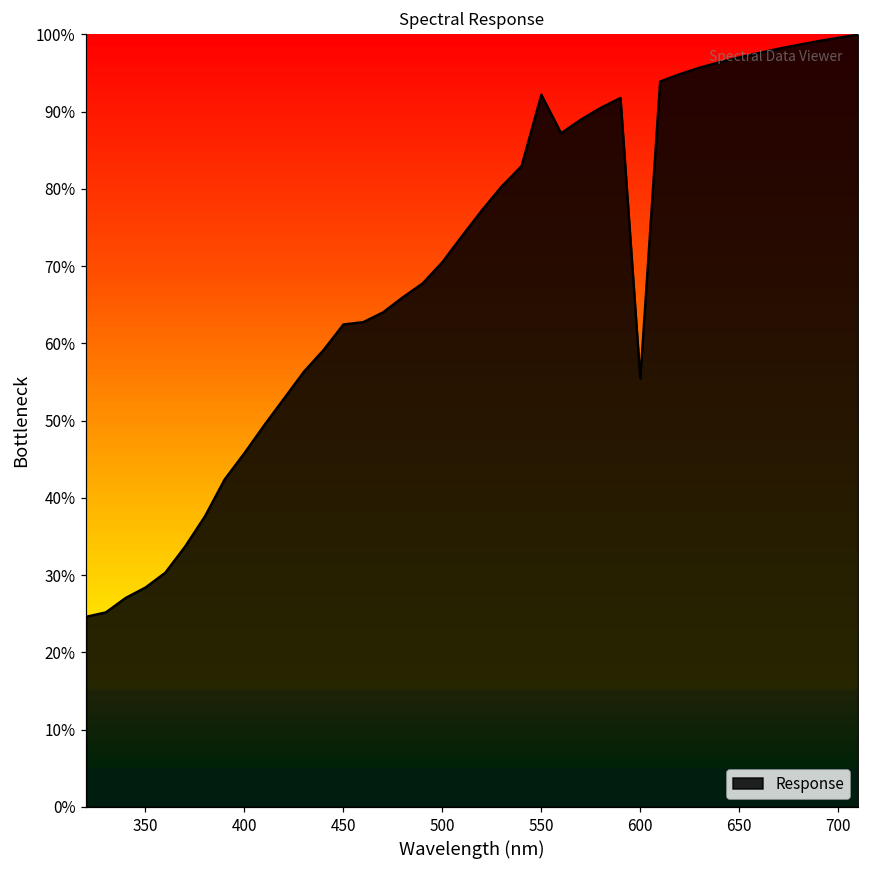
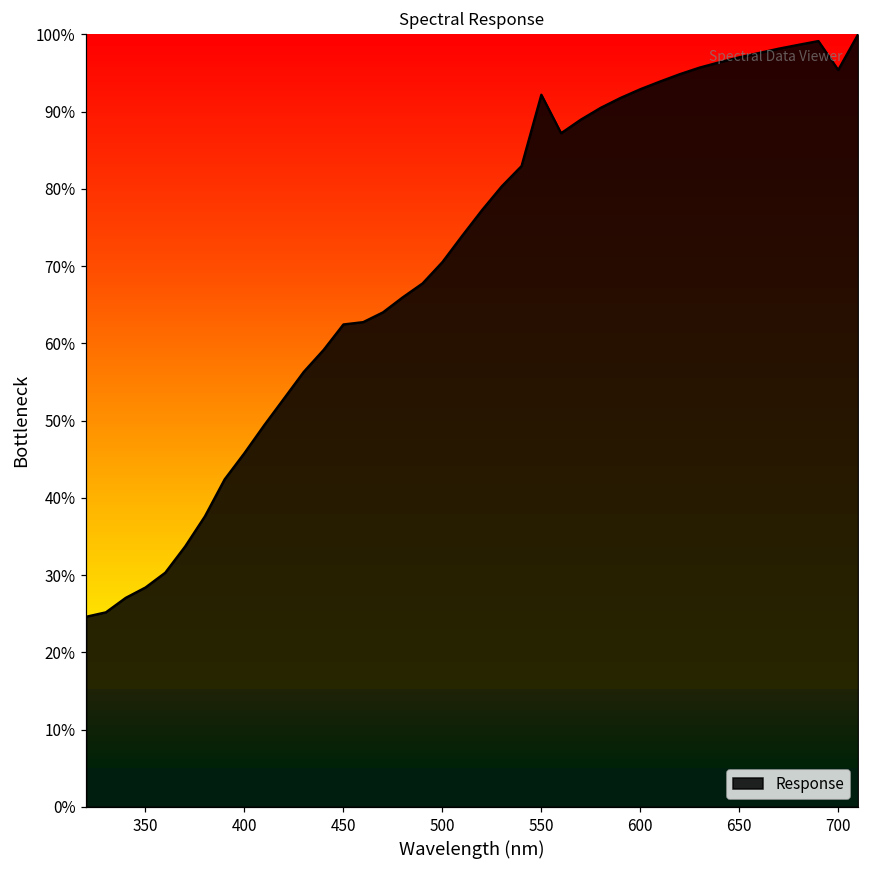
600: 55% -> 93%
700: 100% -> 95%
